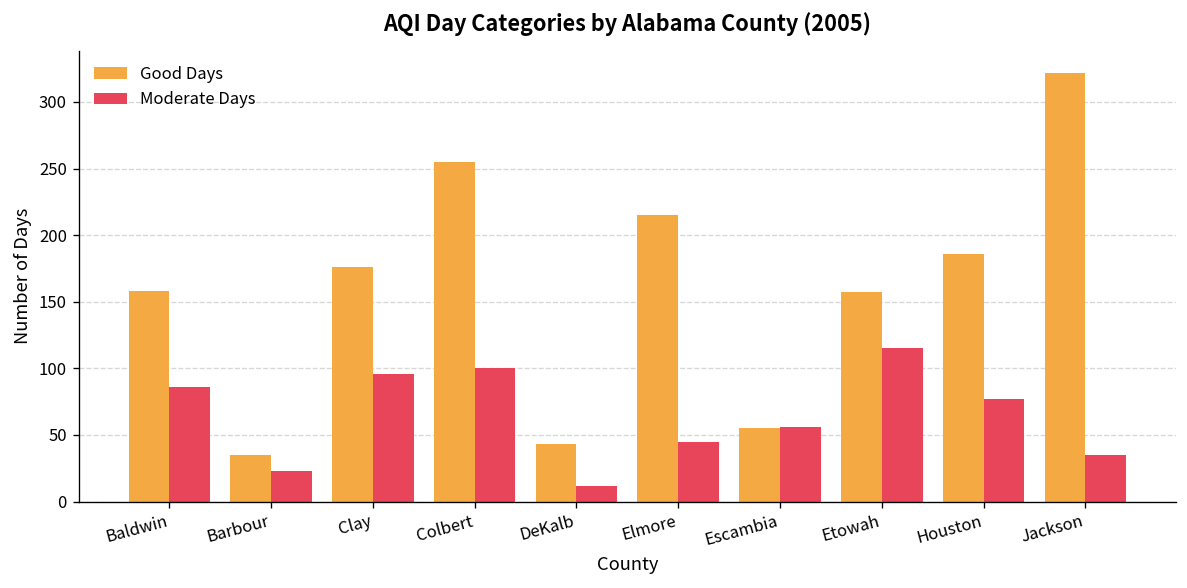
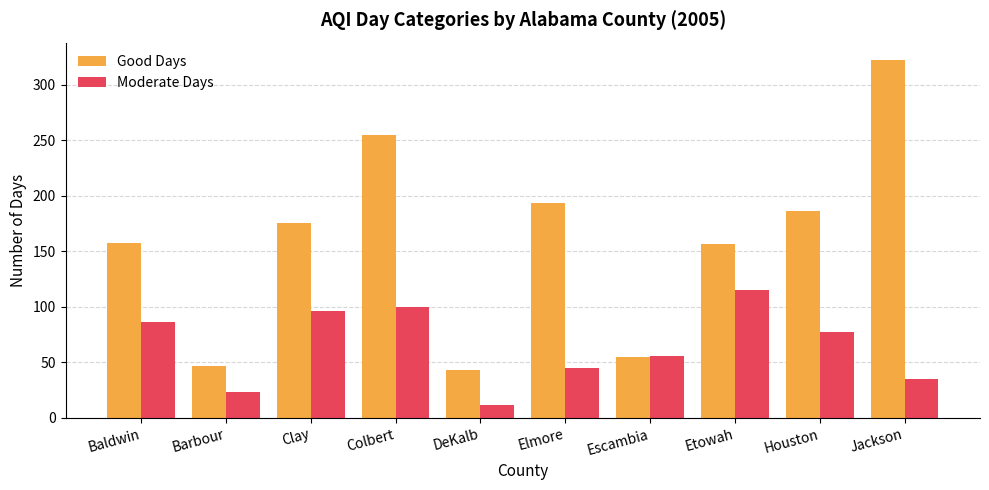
Good Days, Barbour: 35 -> 47
Good Days, Elmore: 215 -> 194
